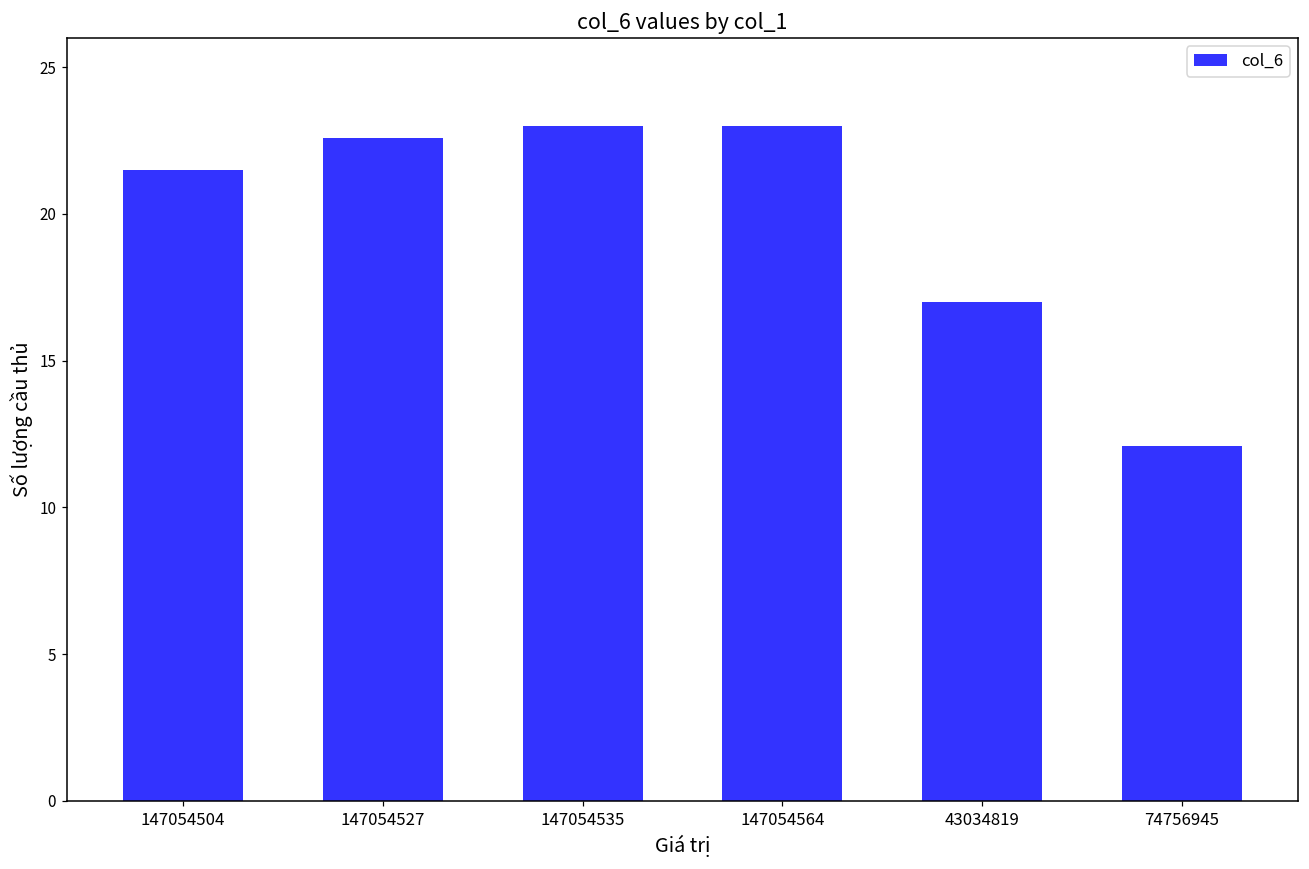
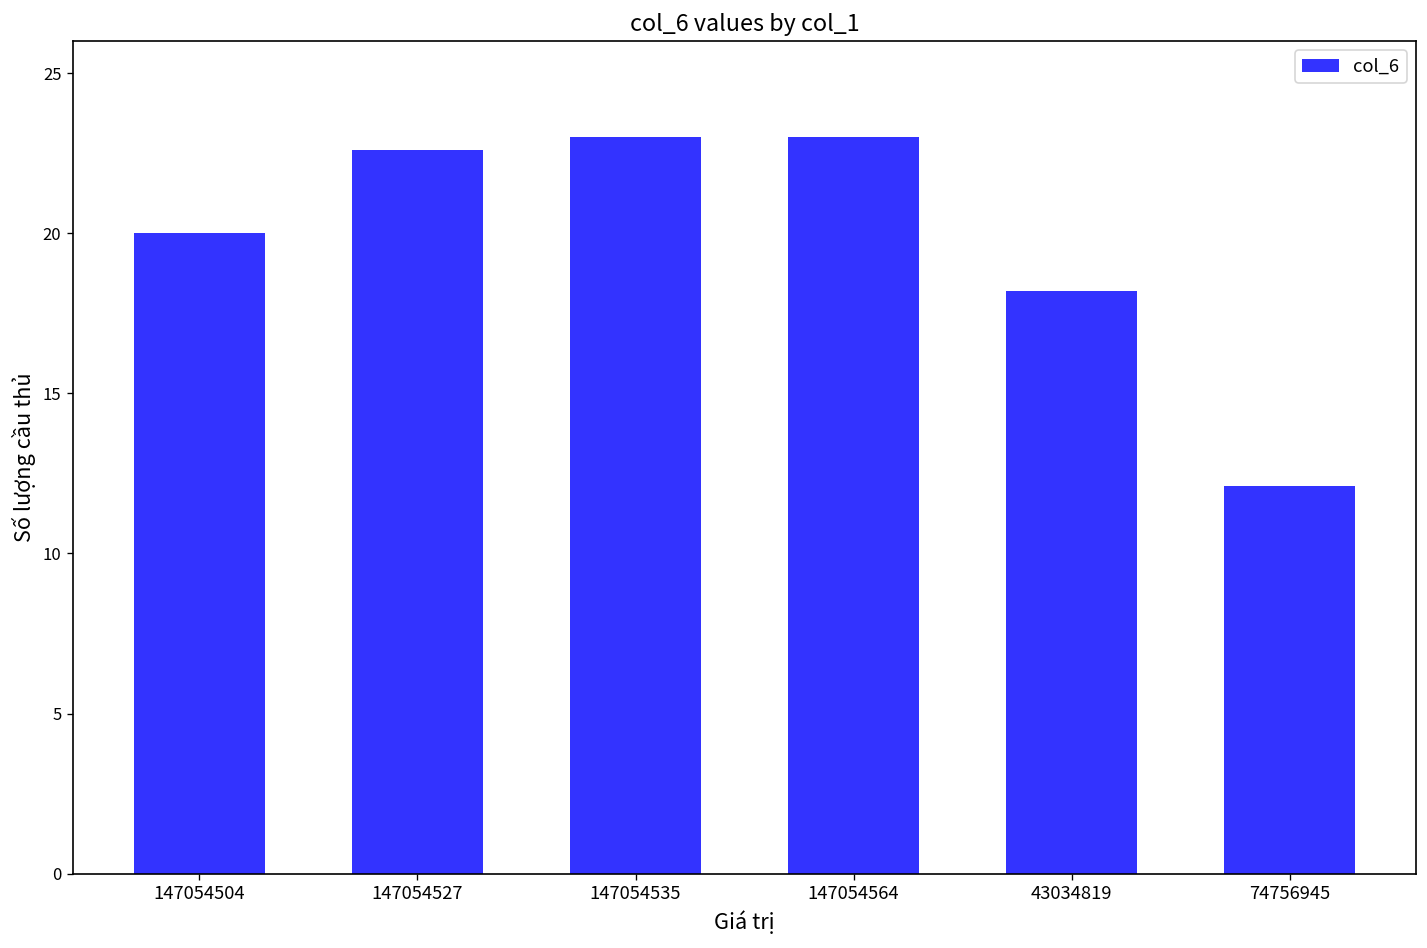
147054504: 21.5 -> 20.0
43034819: 17.0 -> 18.2
